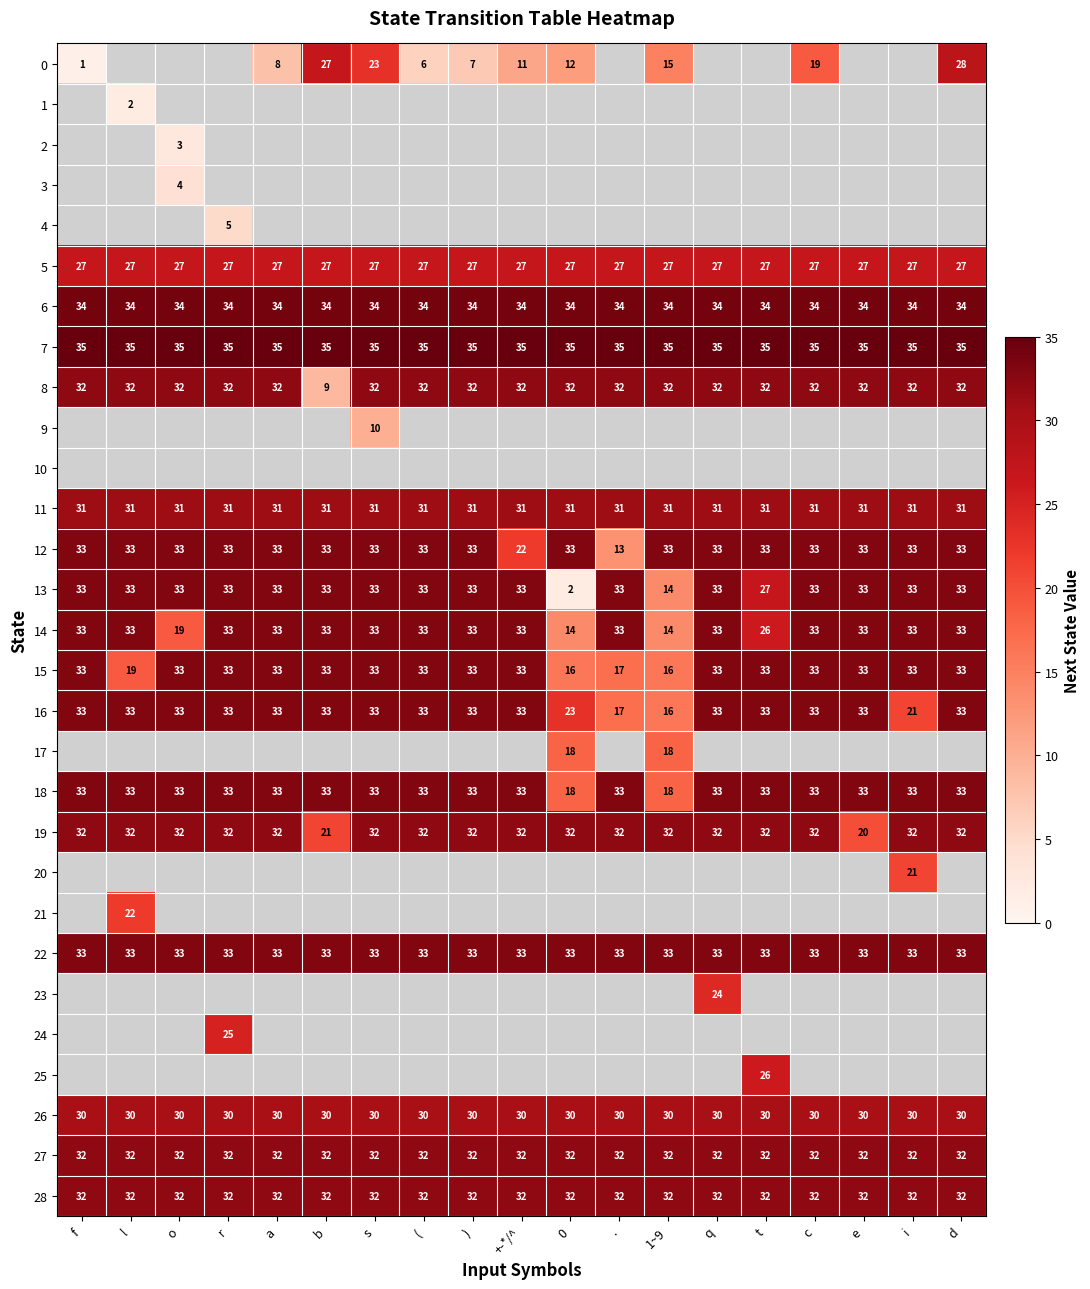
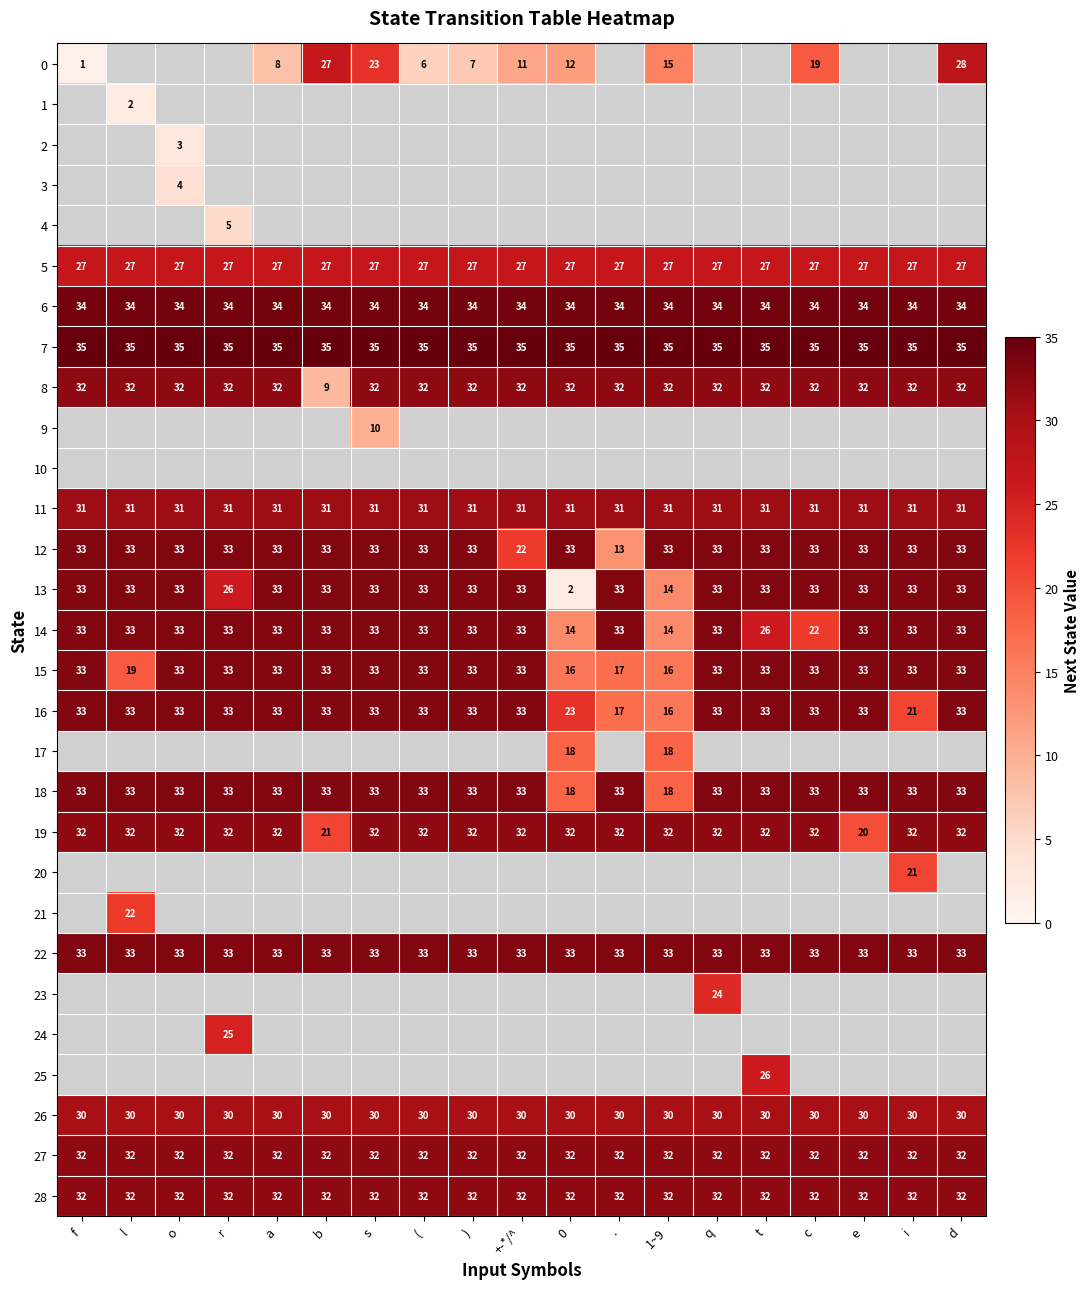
13, r: 33 -> 26
13, t: 27 -> 33
14, o: 19 -> 33
14, c: 33 -> 22
